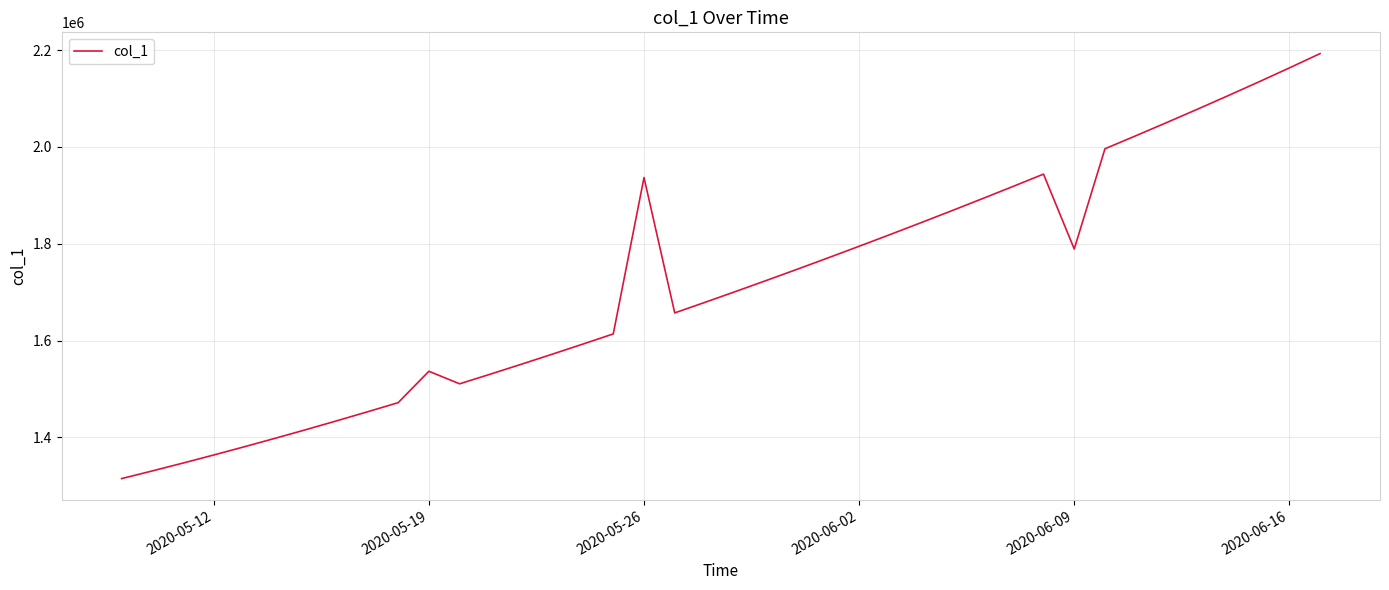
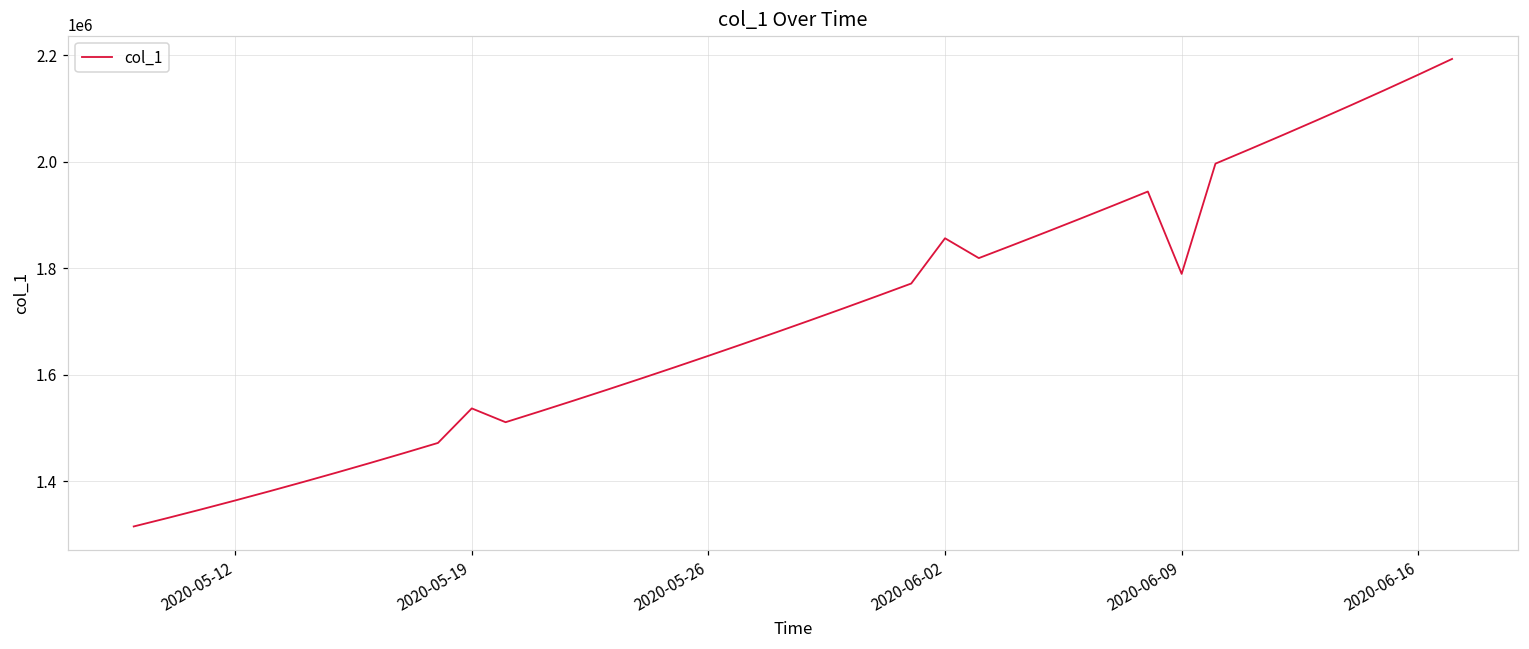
2020-05-26: 1940000 -> 1640000
2020-06-02: 1790000 -> 1860000
